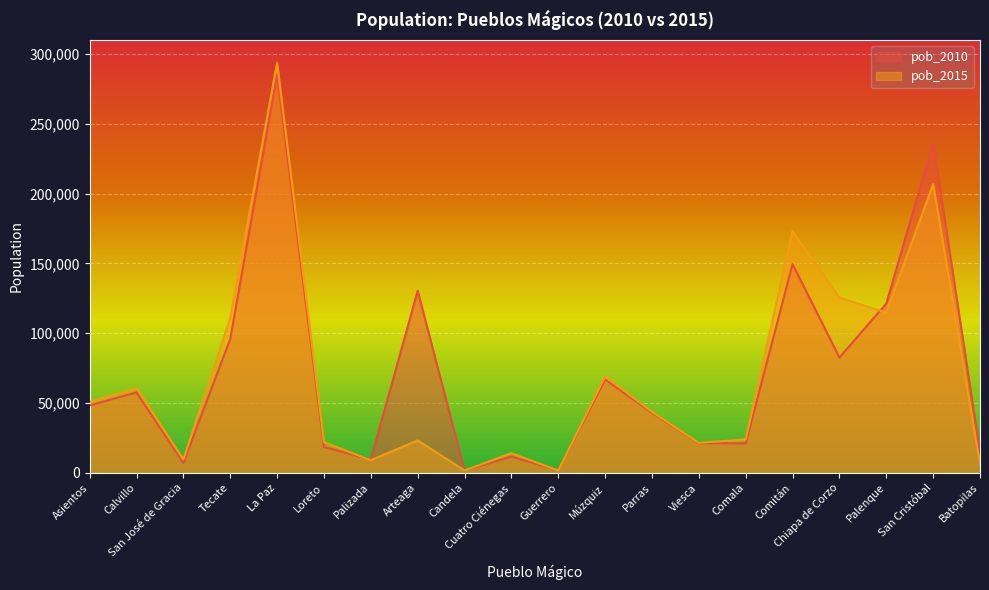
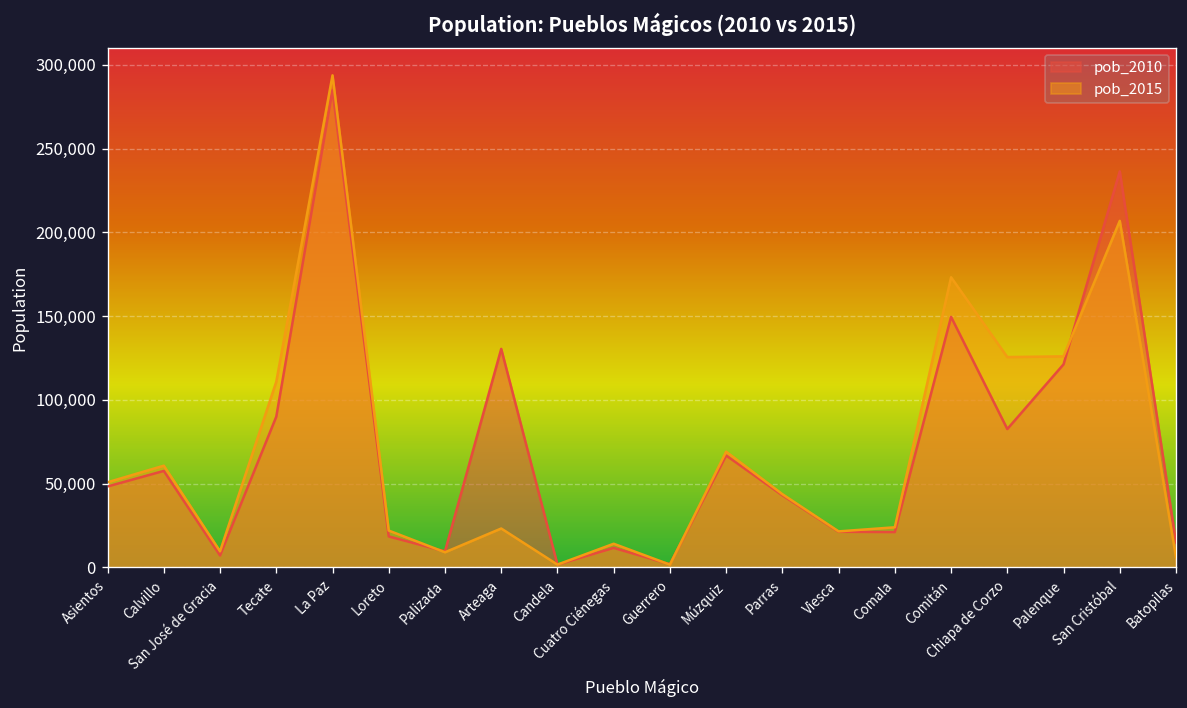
pob_2010, Tecate: 96,000 -> 90,000
pob_2015, Palenque: 115,000 -> 126,000
